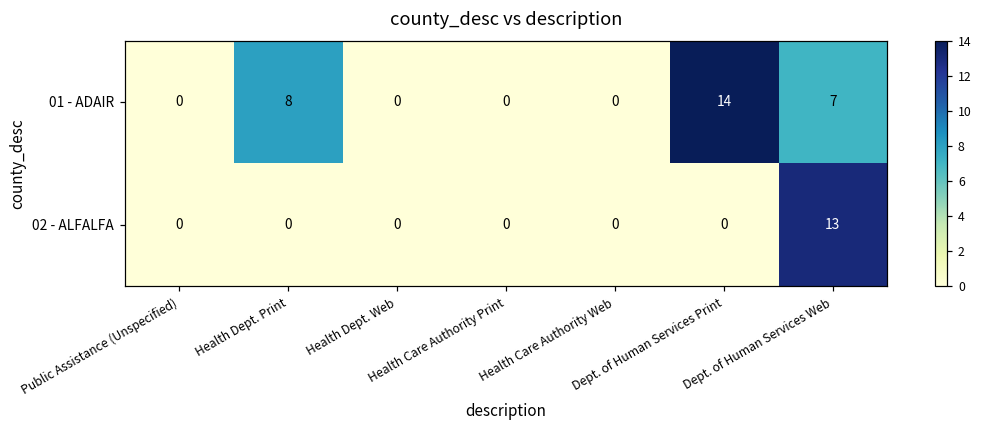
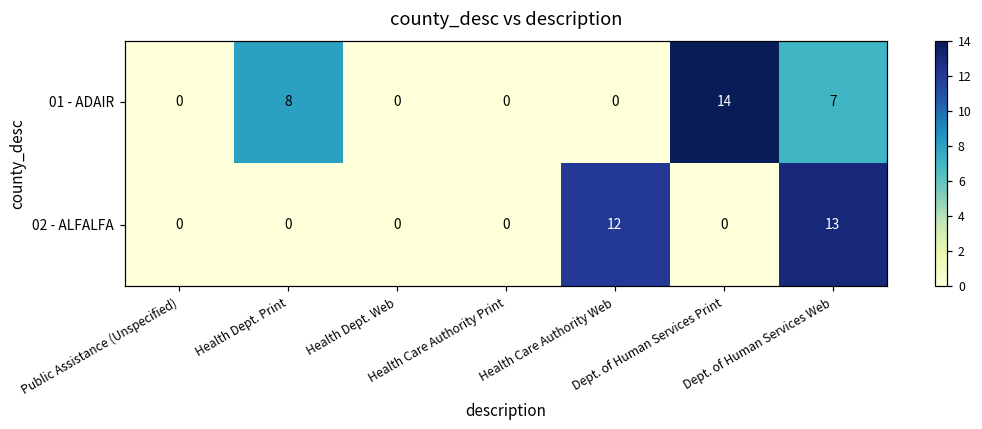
02 - ALFALFA, Health Care Authority Web: 0 -> 12
